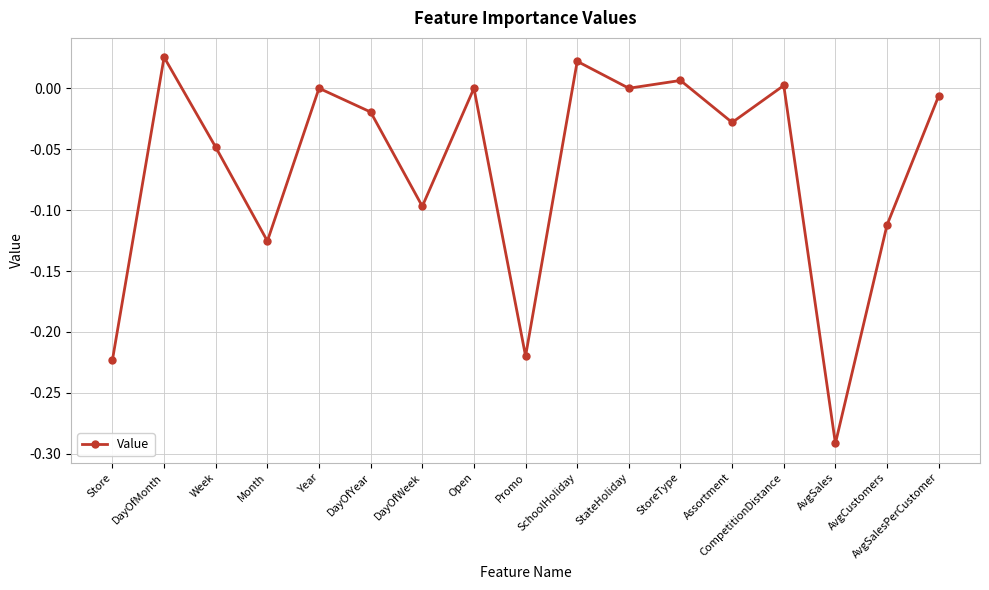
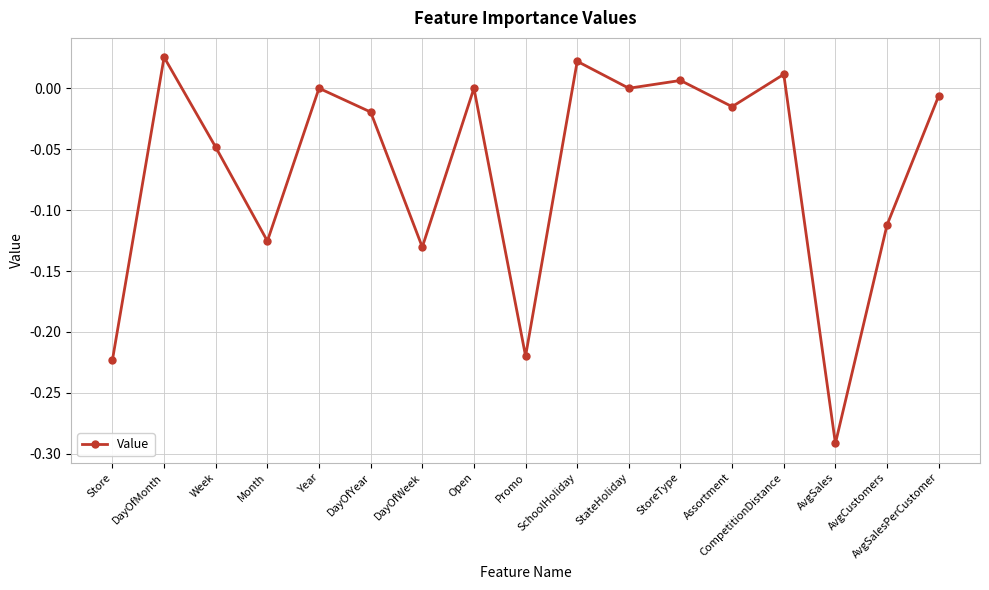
DayOfWeek: -0.097 -> -0.130
Assortment: -0.028 -> -0.015
CompetitionDistance: 0.002 -> 0.011
